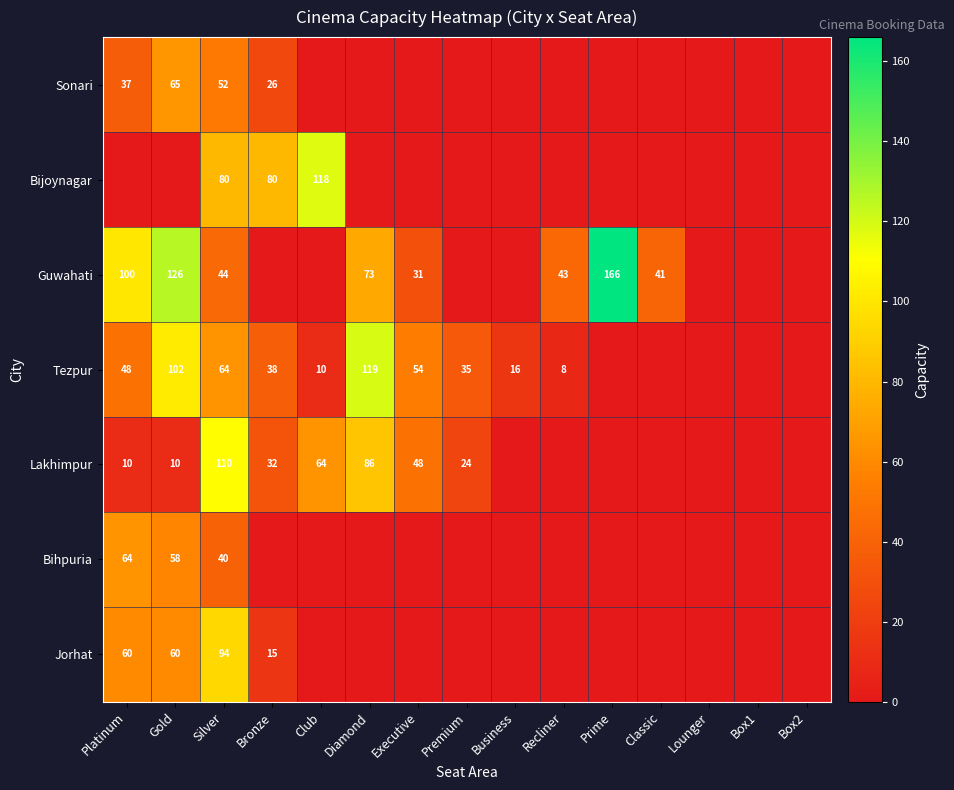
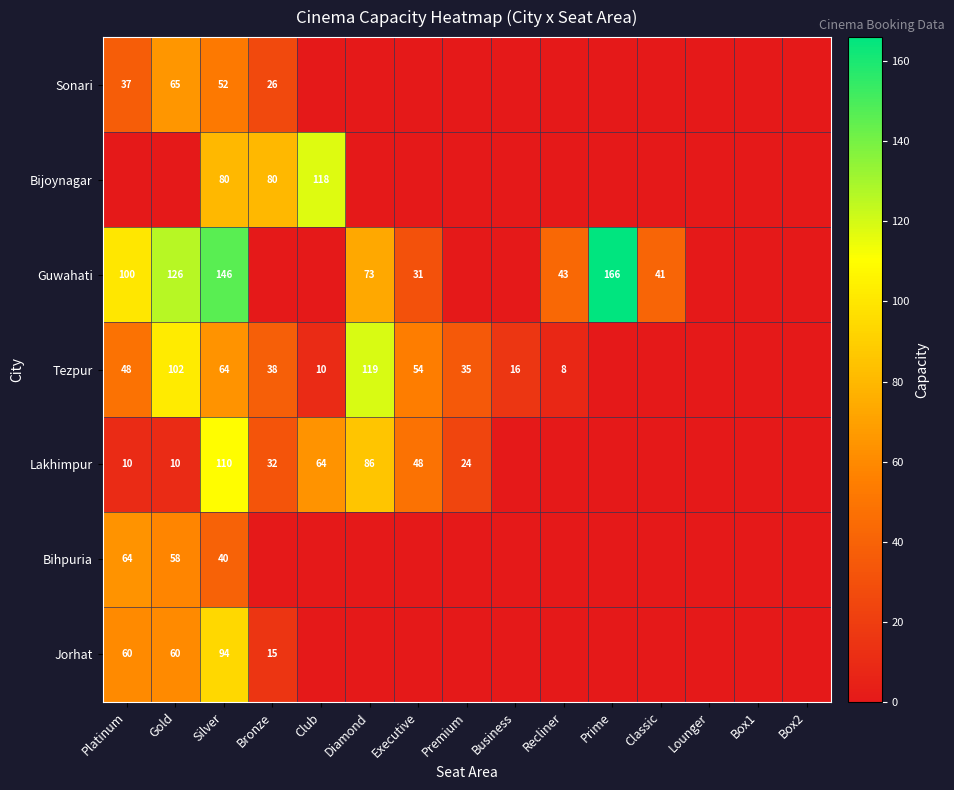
Guwahati, Silver: 44 -> 146
